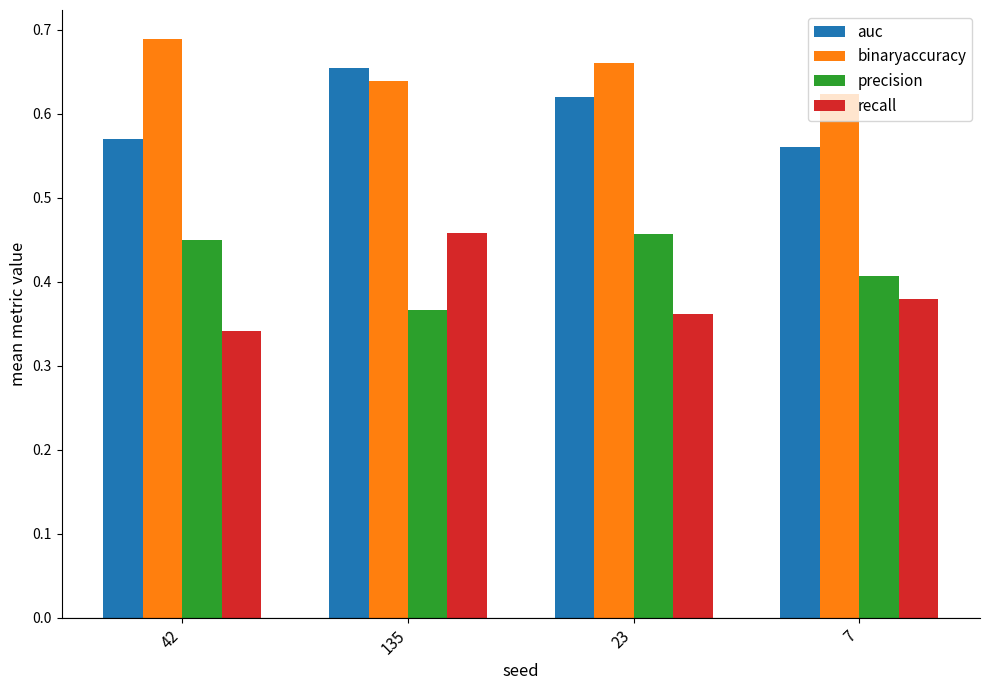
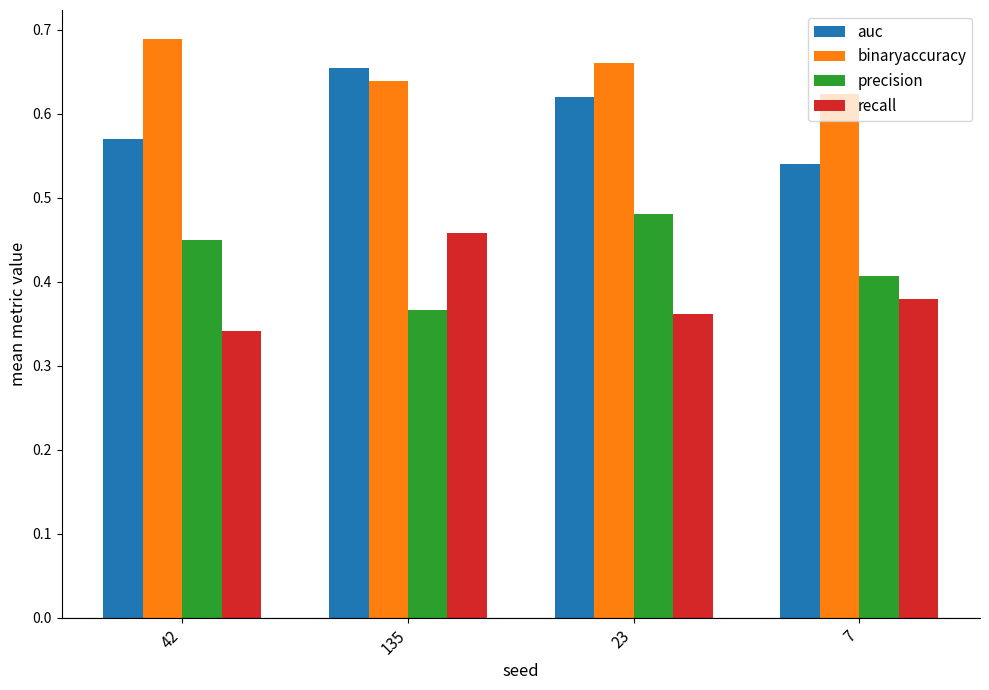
precision, 23: 0.46 -> 0.48
auc, 7: 0.56 -> 0.54
